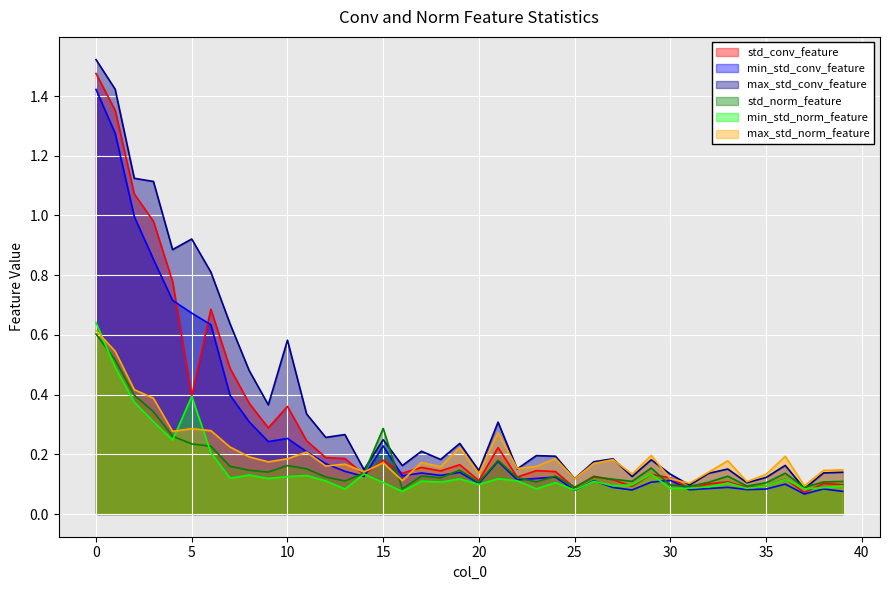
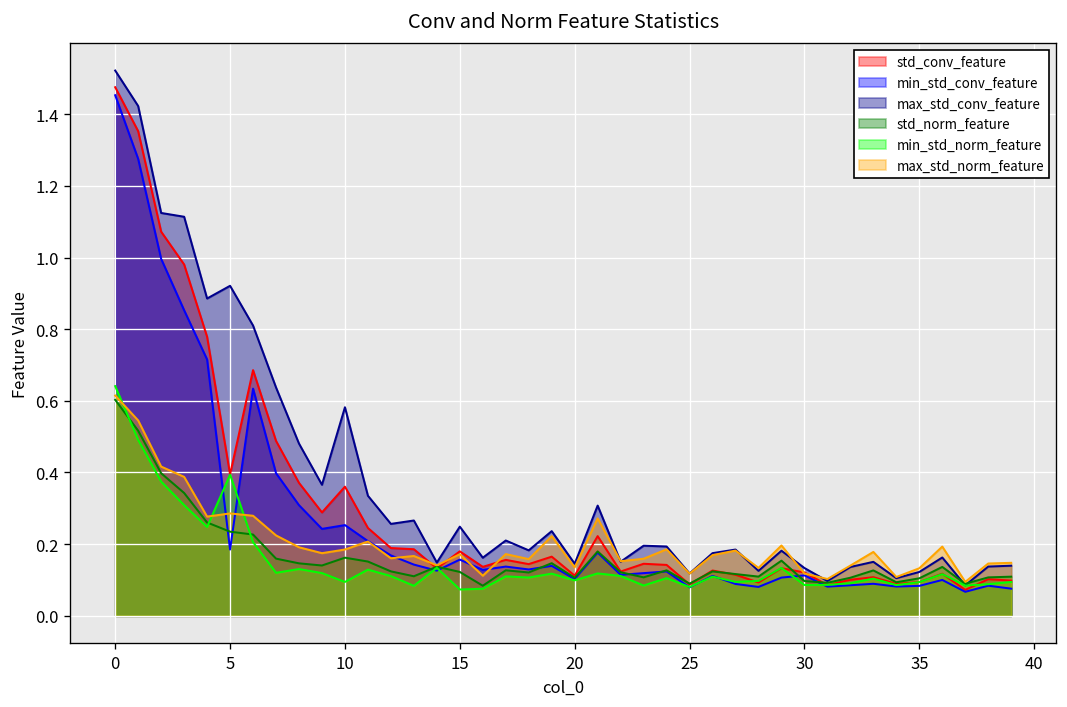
min_std_conv_feature, 0: 1.42 -> 1.45
min_std_conv_feature, 5: 0.67 -> 0.18
min_std_norm_feature, 10: 0.13 -> 0.09
min_std_conv_feature, 15: 0.23 -> 0.16
std_norm_feature, 15: 0.29 -> 0.12
min_std_norm_feature, 15: 0.11 -> 0.07
